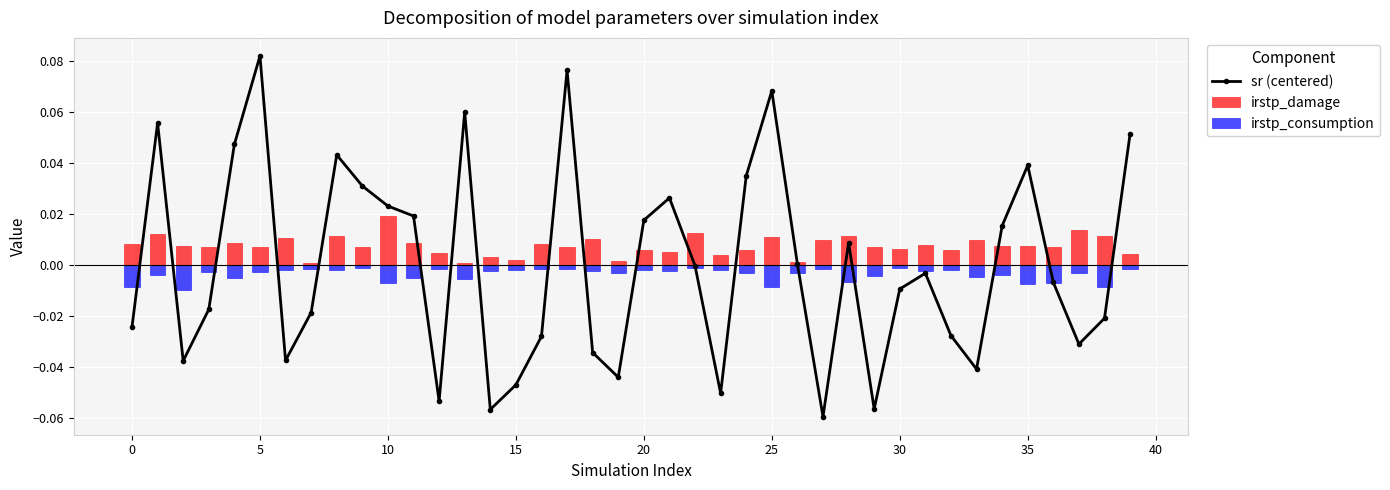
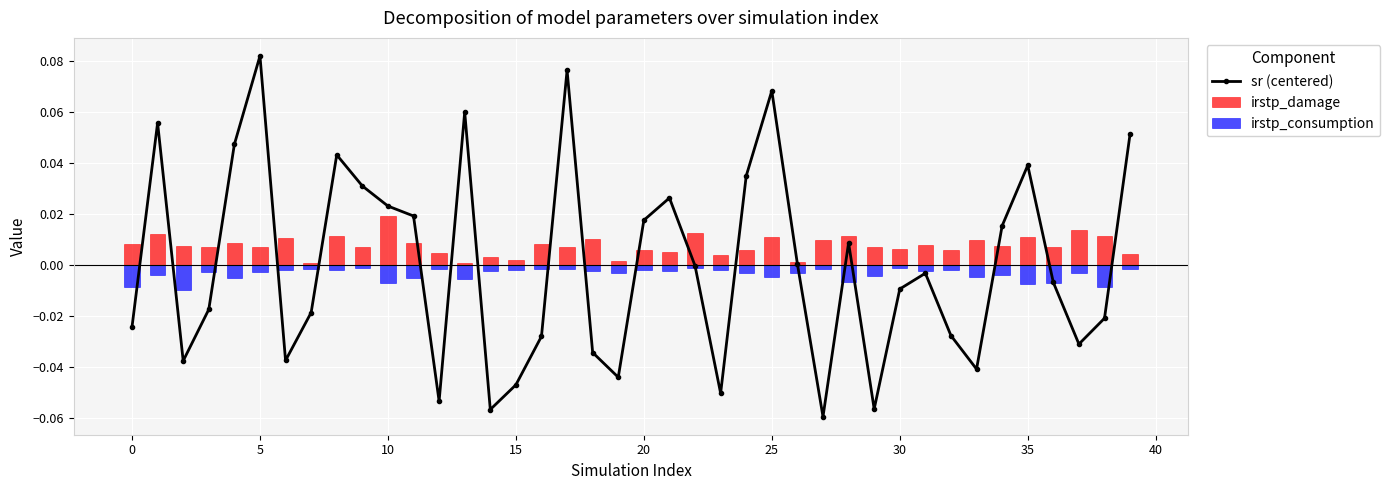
irstp_consumption, 25: -0.008 -> -0.005
irstp_damage, 35: 0.008 -> 0.011
